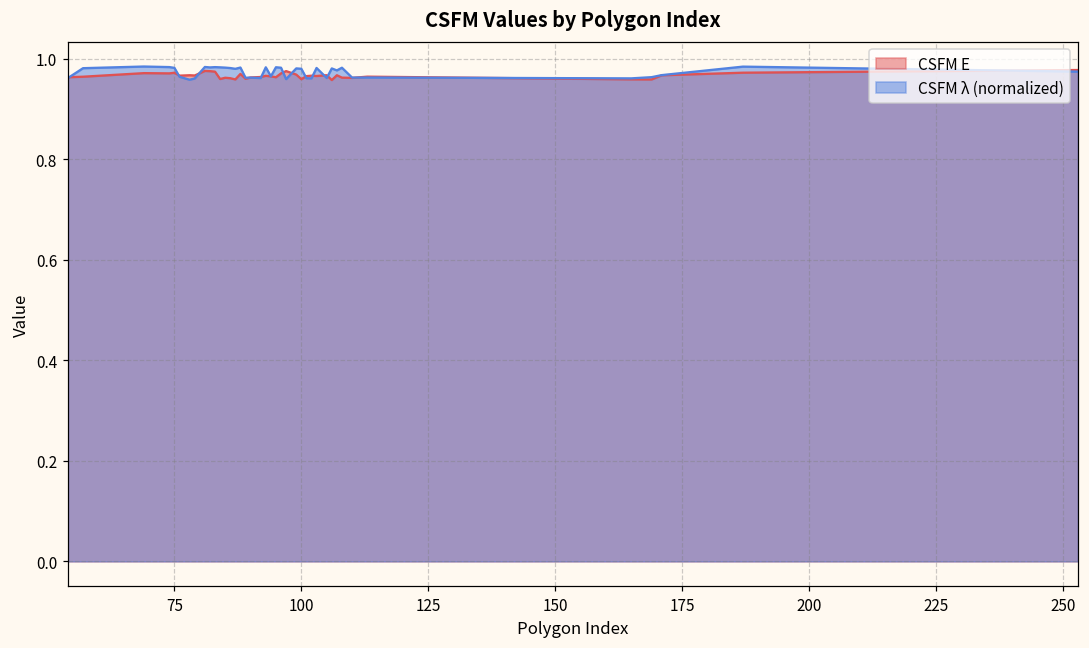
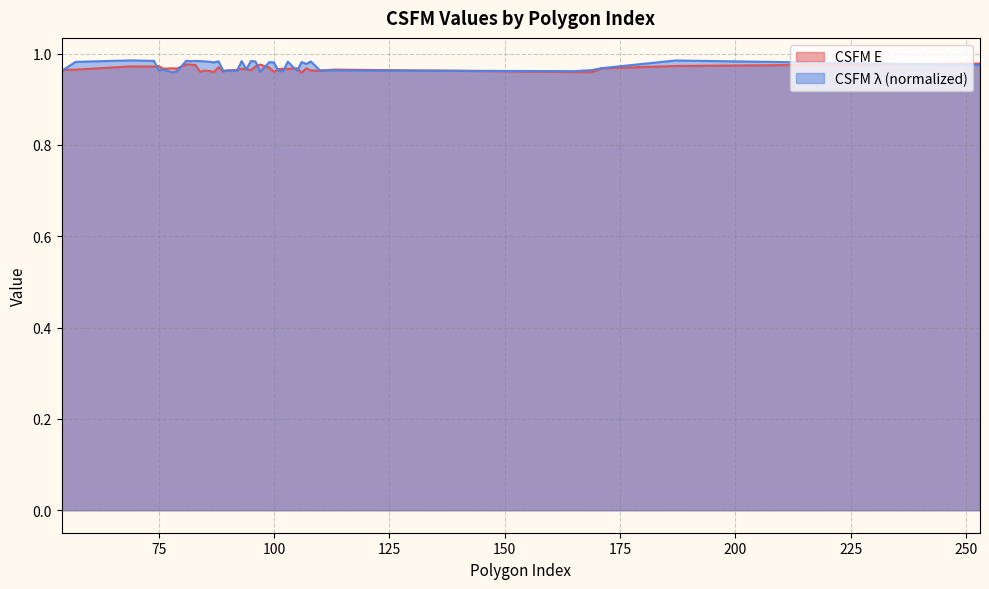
CSFM λ (normalized), 75: 0.98 -> 0.96
